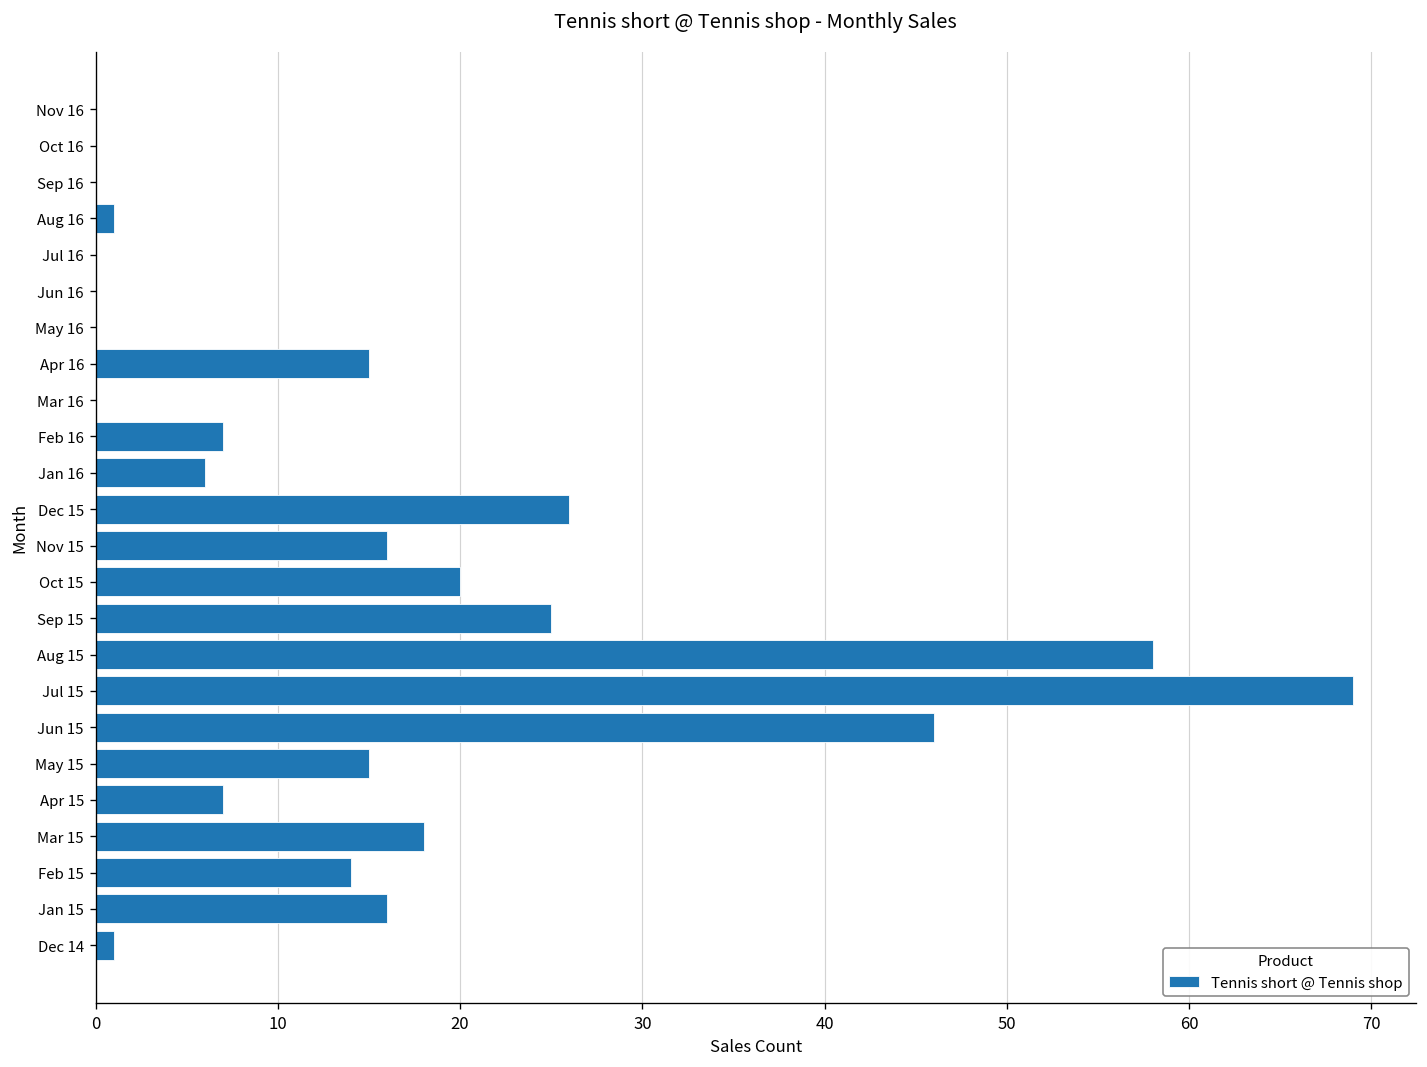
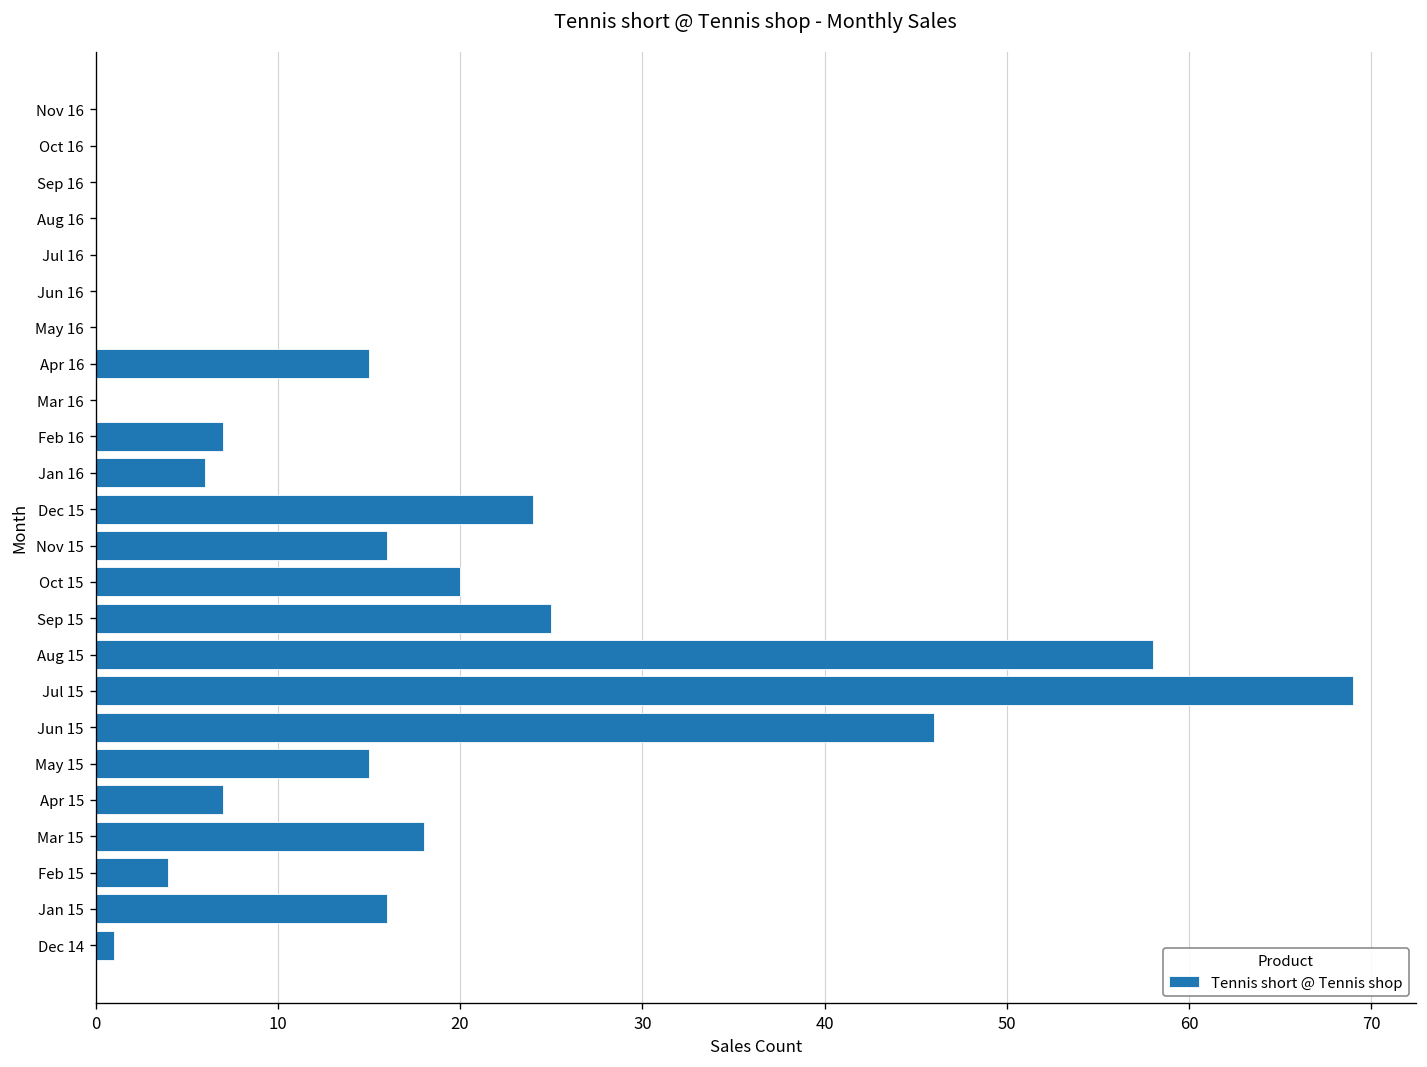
Aug 16: 1 -> 0
Dec 15: 26 -> 24
Feb 15: 14 -> 4
